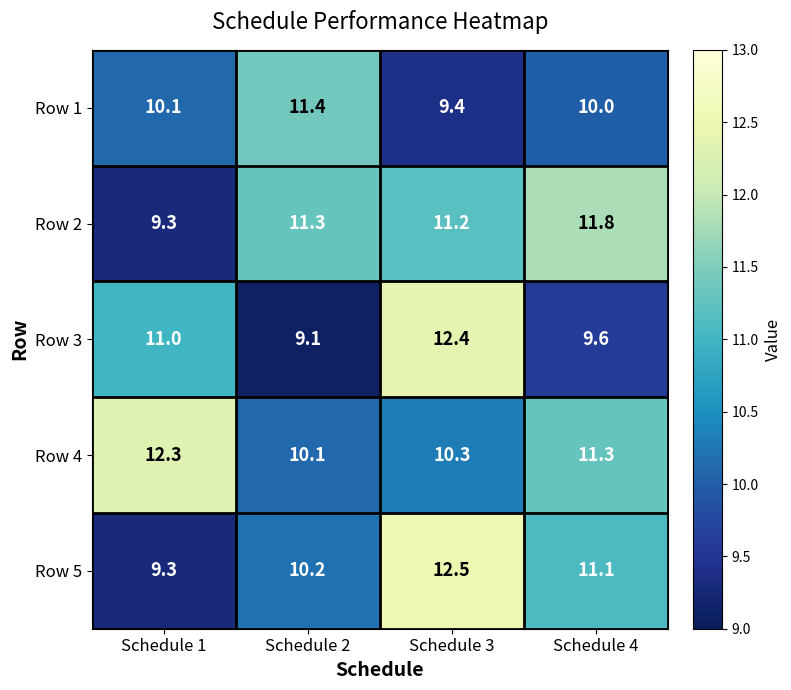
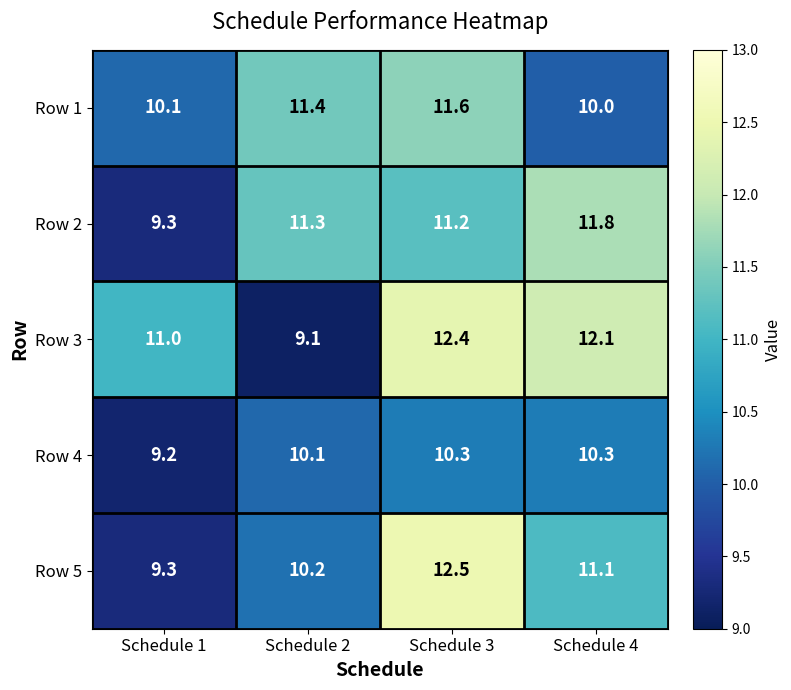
Row 1, Schedule 3: 9.4 -> 11.6
Row 3, Schedule 4: 9.6 -> 12.1
Row 4, Schedule 1: 12.3 -> 9.2
Row 4, Schedule 4: 11.3 -> 10.3
